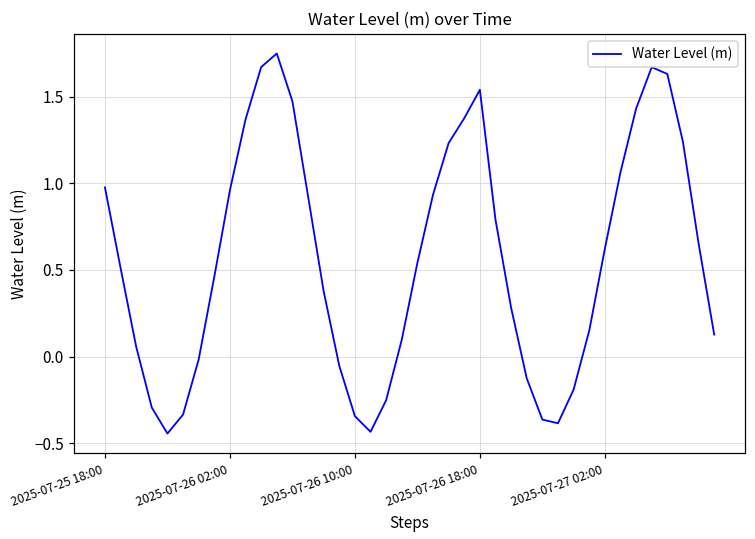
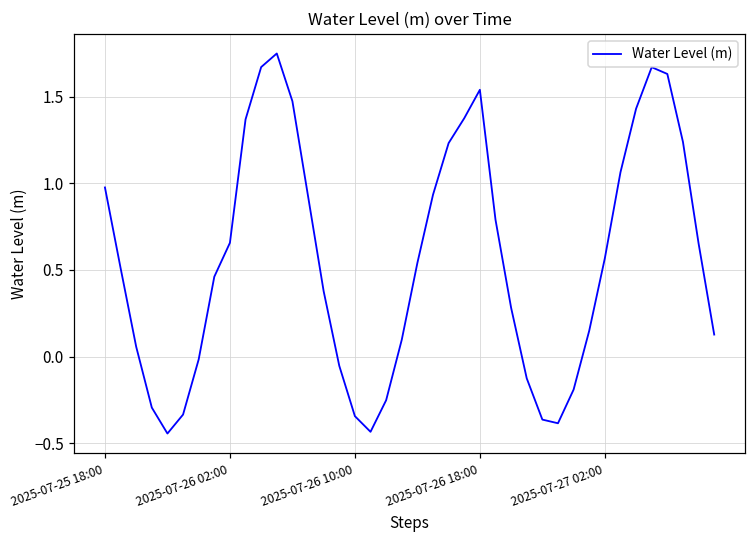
2025-07-26 02:00: 0.96 -> 0.66
2025-07-27 02:00: 0.62 -> 0.57
